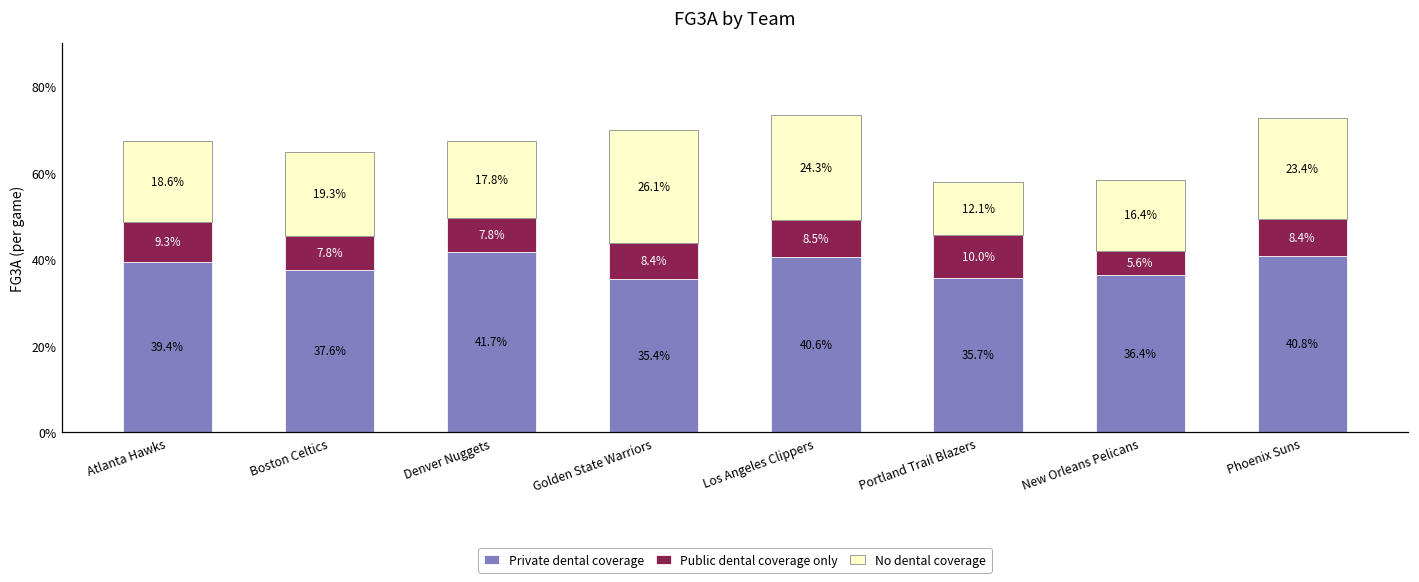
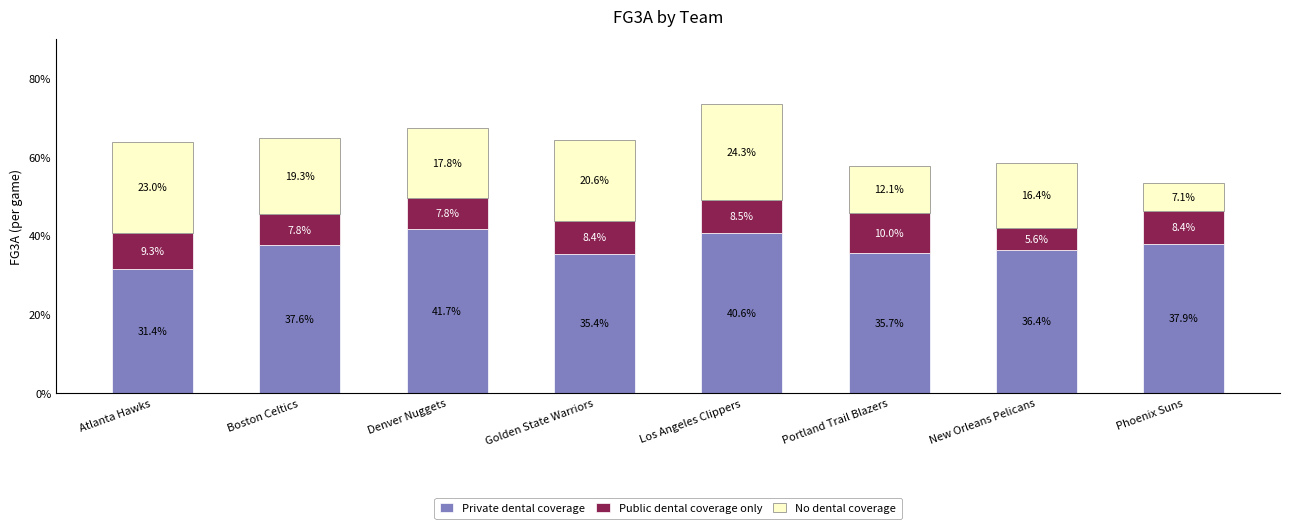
Private dental coverage, Atlanta Hawks: 39.4% -> 31.4%
No dental coverage, Atlanta Hawks: 18.6% -> 23.0%
No dental coverage, Golden State Warriors: 26.1% -> 20.6%
Private dental coverage, Phoenix Suns: 40.8% -> 37.9%
No dental coverage, Phoenix Suns: 23.4% -> 7.1%
